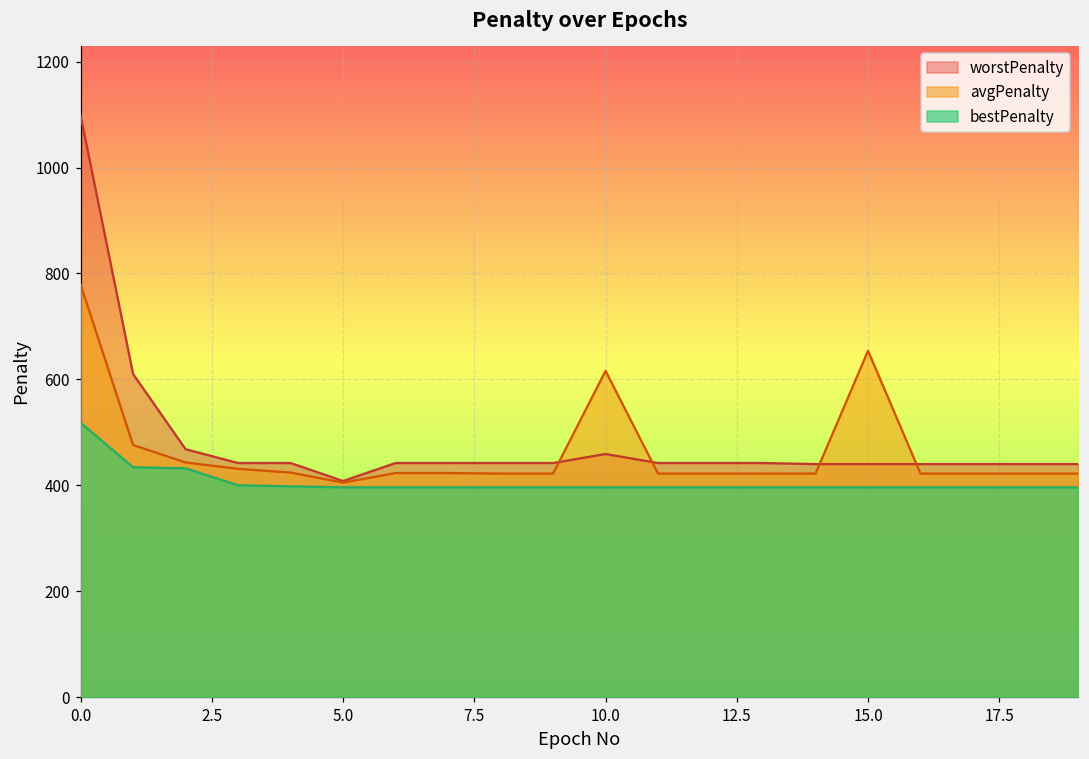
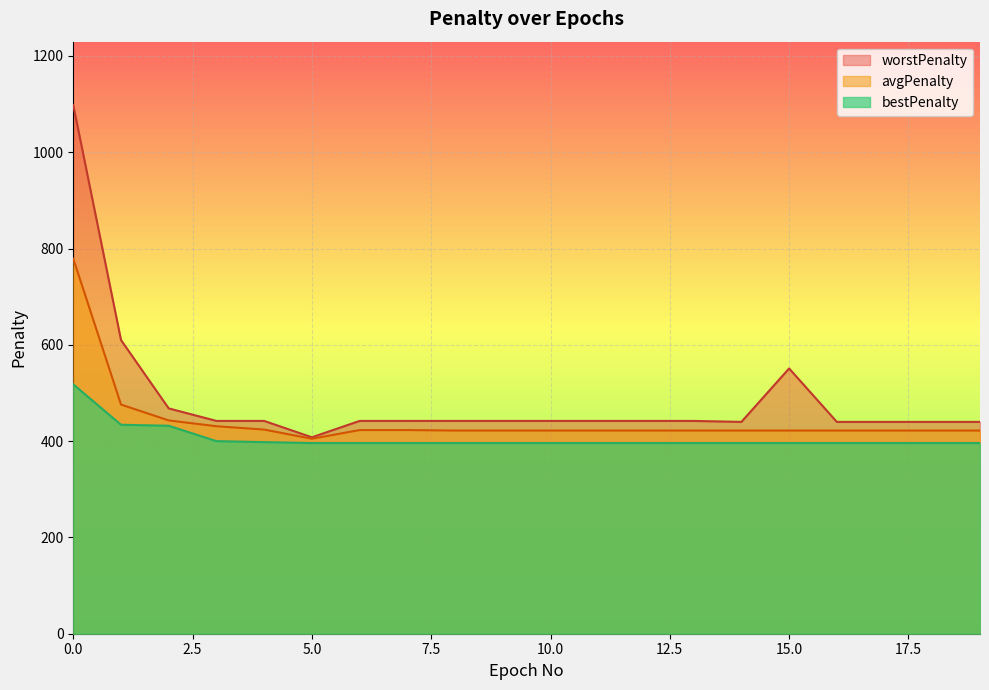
worstPenalty, 10.0: 460 -> 440
avgPenalty, 10.0: 620 -> 420
worstPenalty, 15.0: 440 -> 550
avgPenalty, 15.0: 650 -> 420
